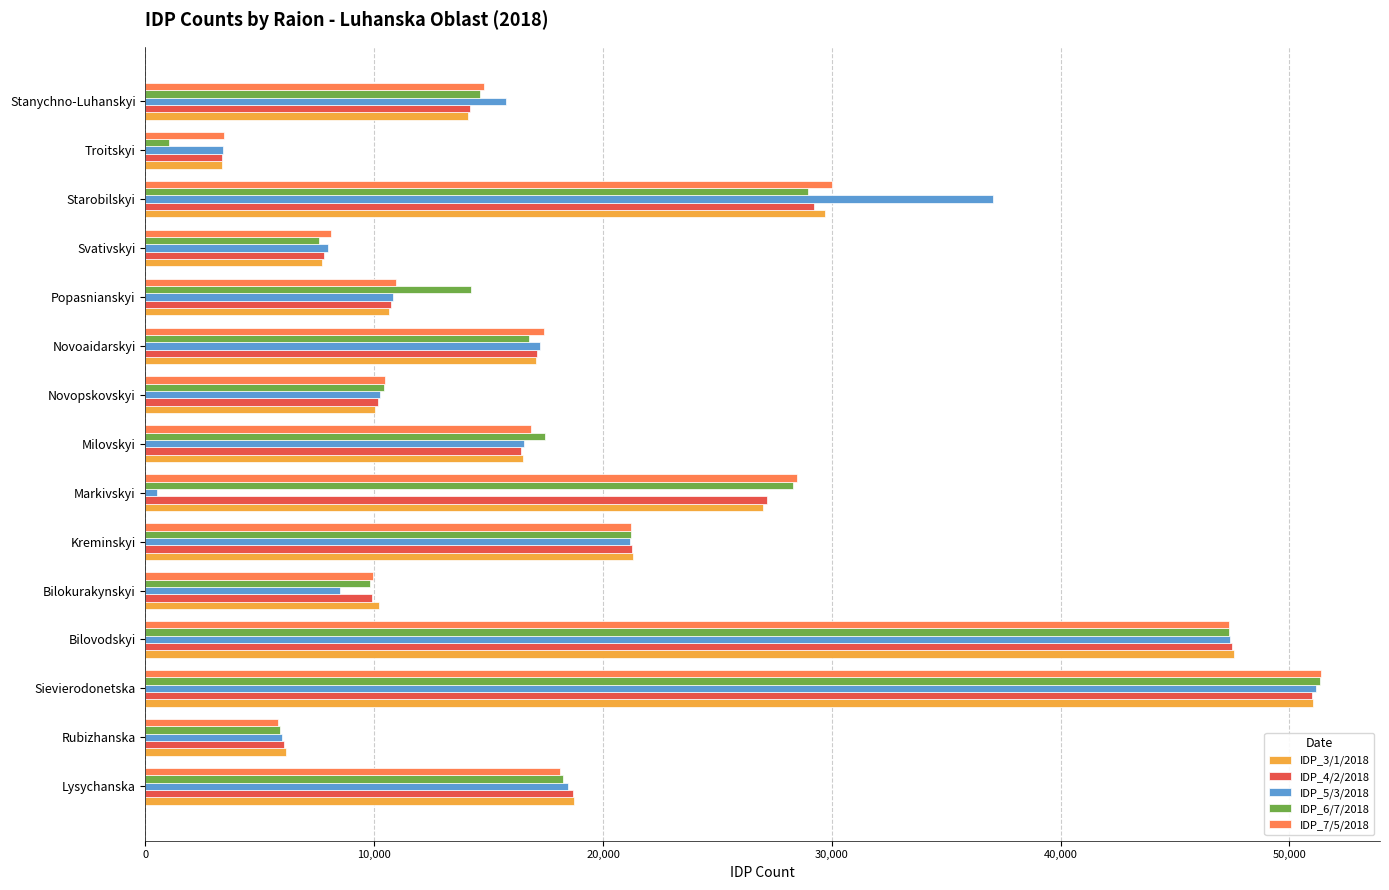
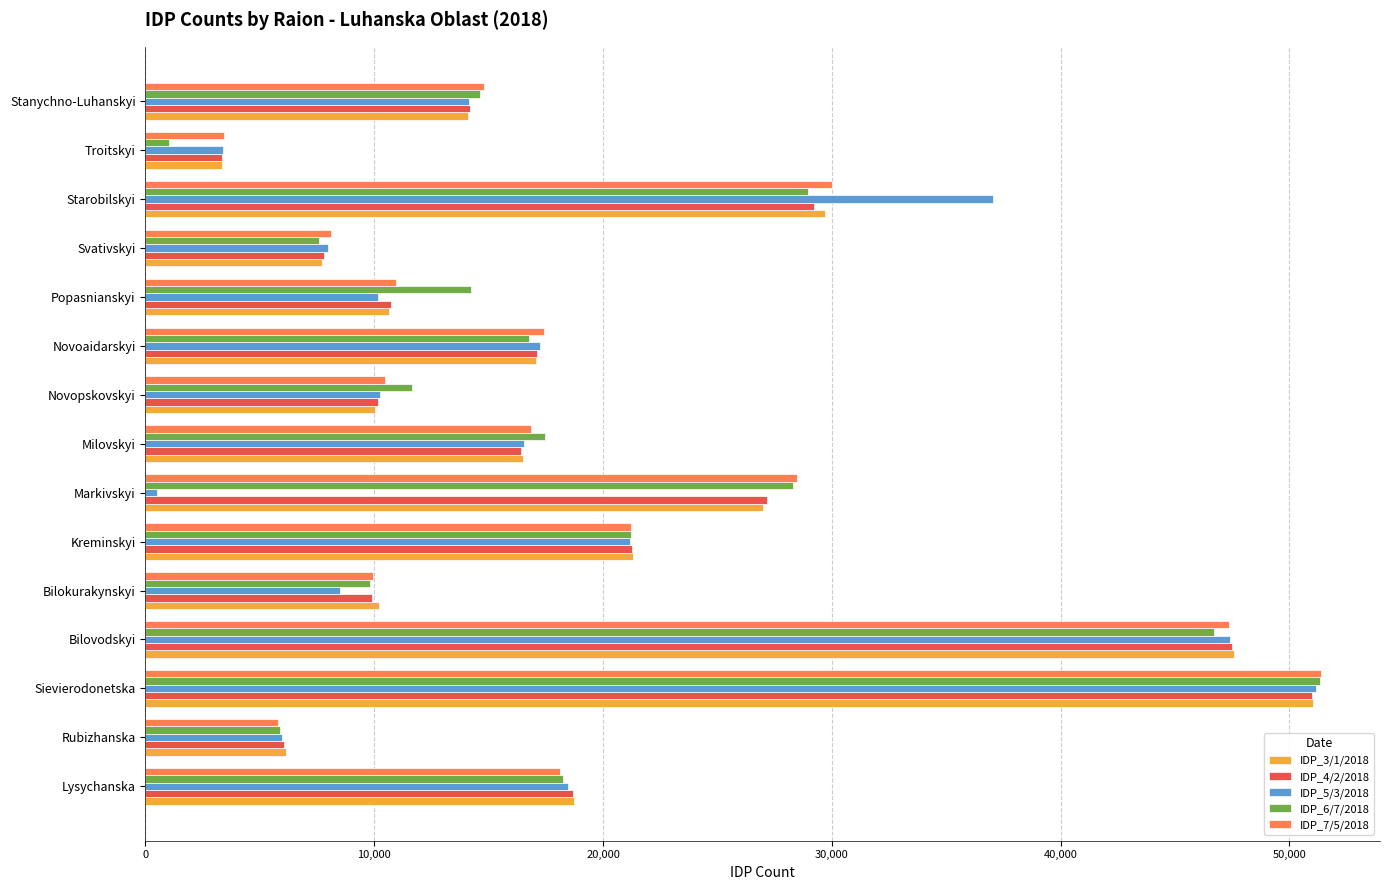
IDP_5/3/2018, Stanychno-Luhanskyi: 15,800 -> 14,200
IDP_5/3/2018, Popasnianskyi: 10,800 -> 10,200
IDP_6/7/2018, Novopskovskyi: 10,400 -> 11,600
IDP_6/7/2018, Bilovodskyi: 47,300 -> 46,700
